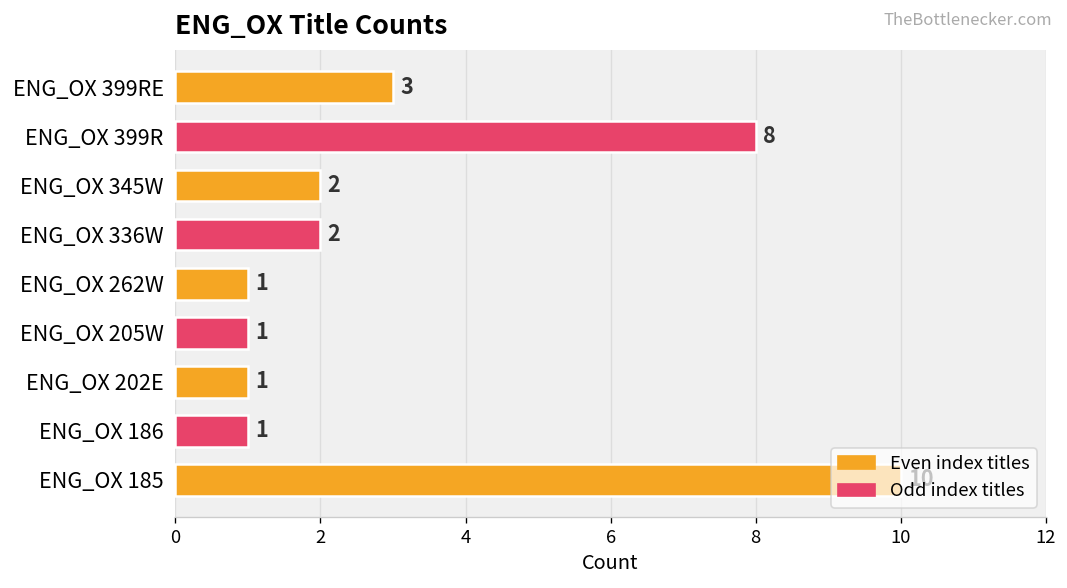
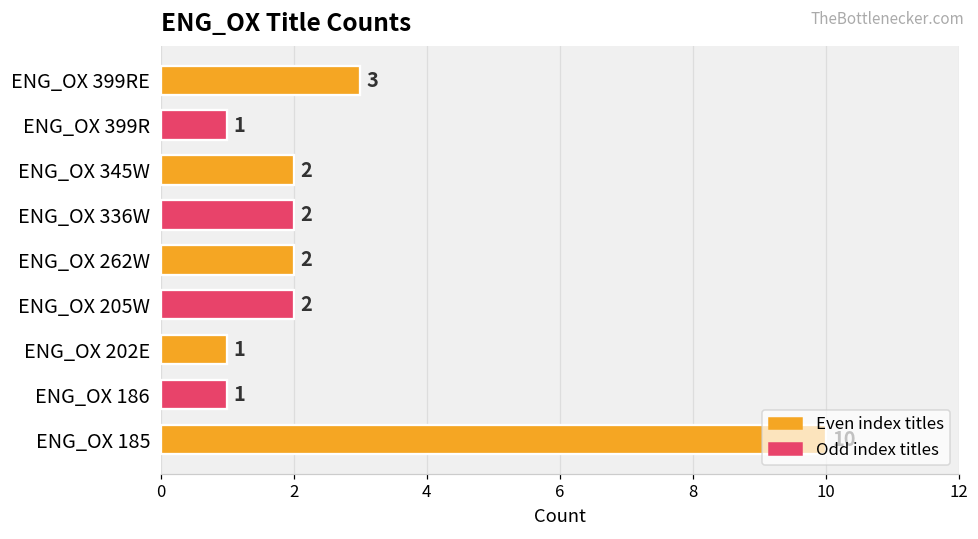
ENG_OX 399R: 8 -> 1
ENG_OX 262W: 1 -> 2
ENG_OX 205W: 1 -> 2
